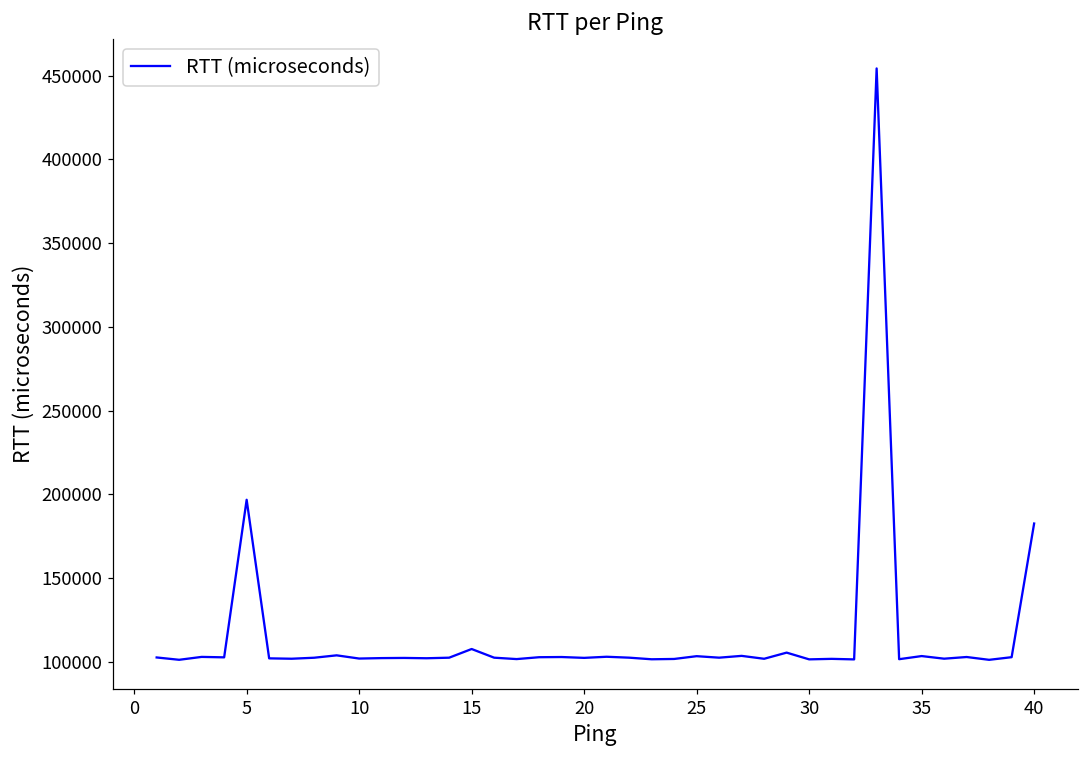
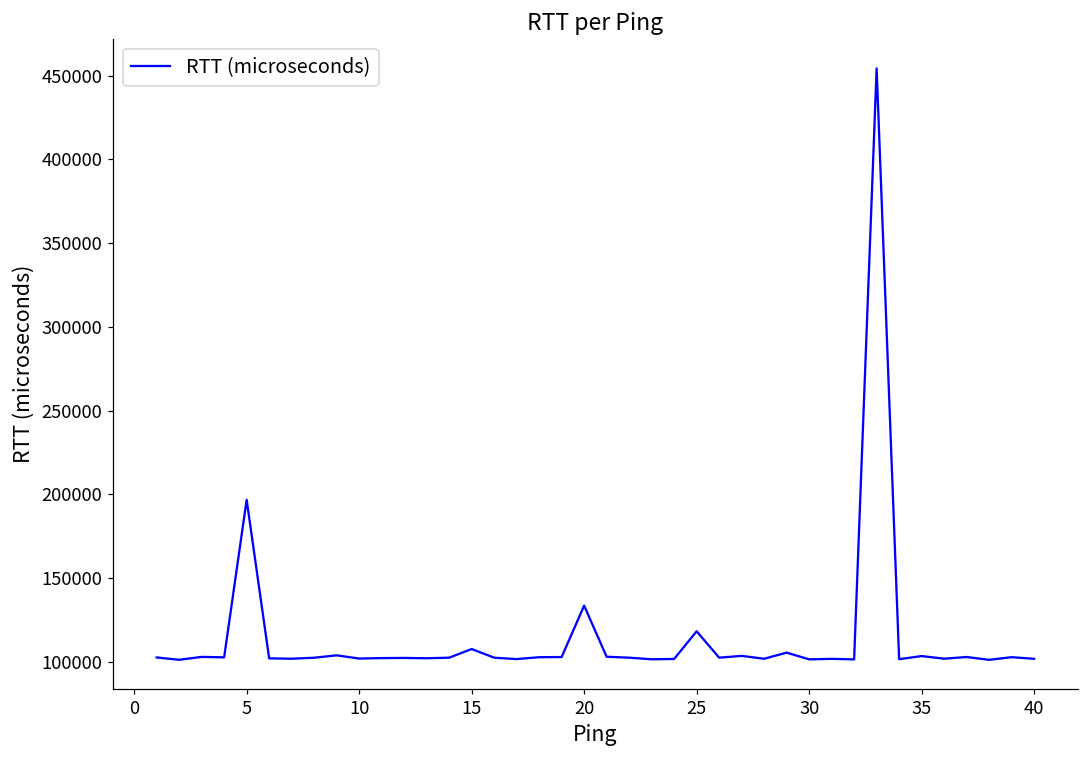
20: 103000 -> 134000
25: 104000 -> 118000
40: 183000 -> 102000
